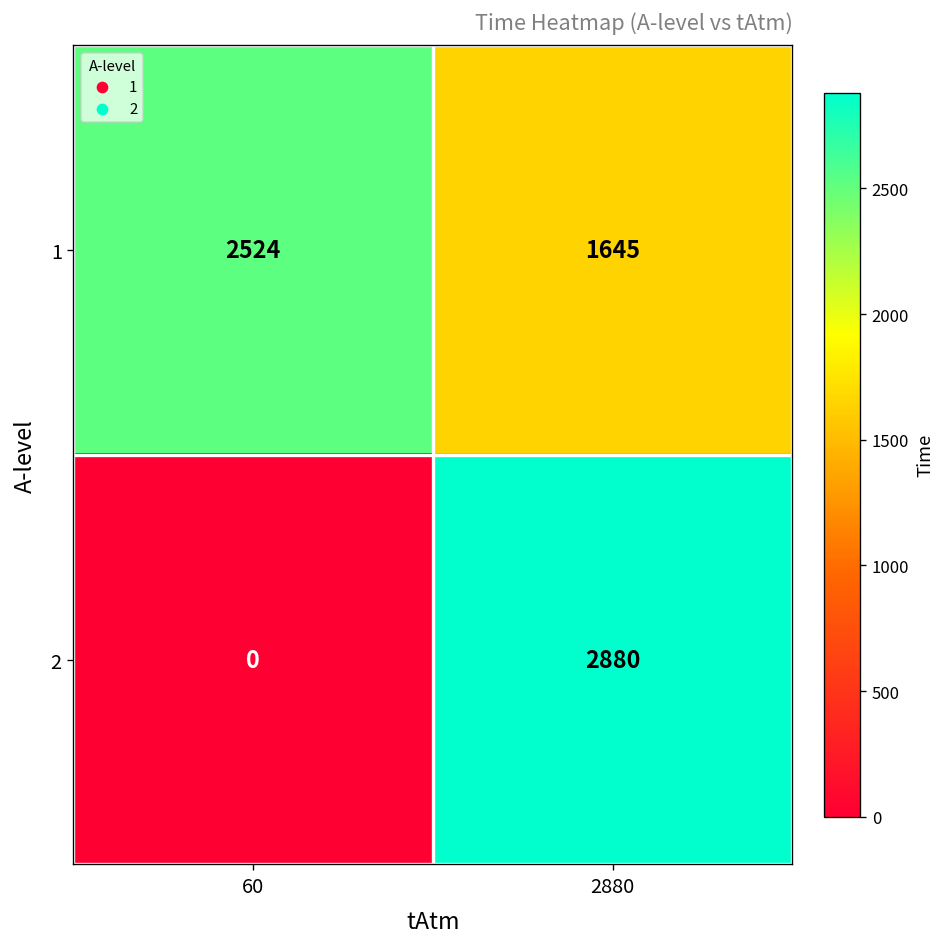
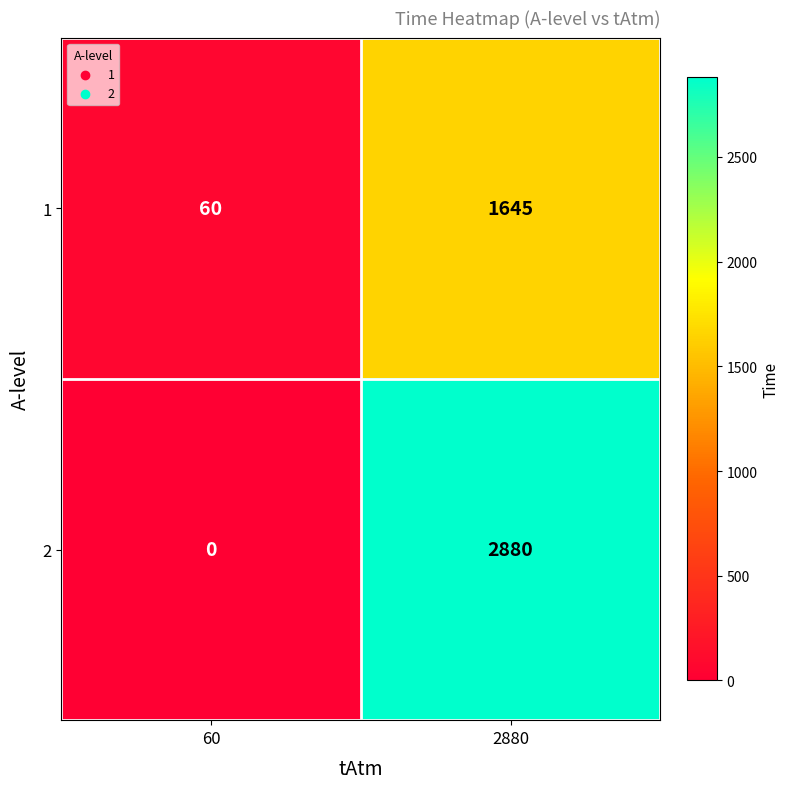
1, 60: 2524 -> 60
